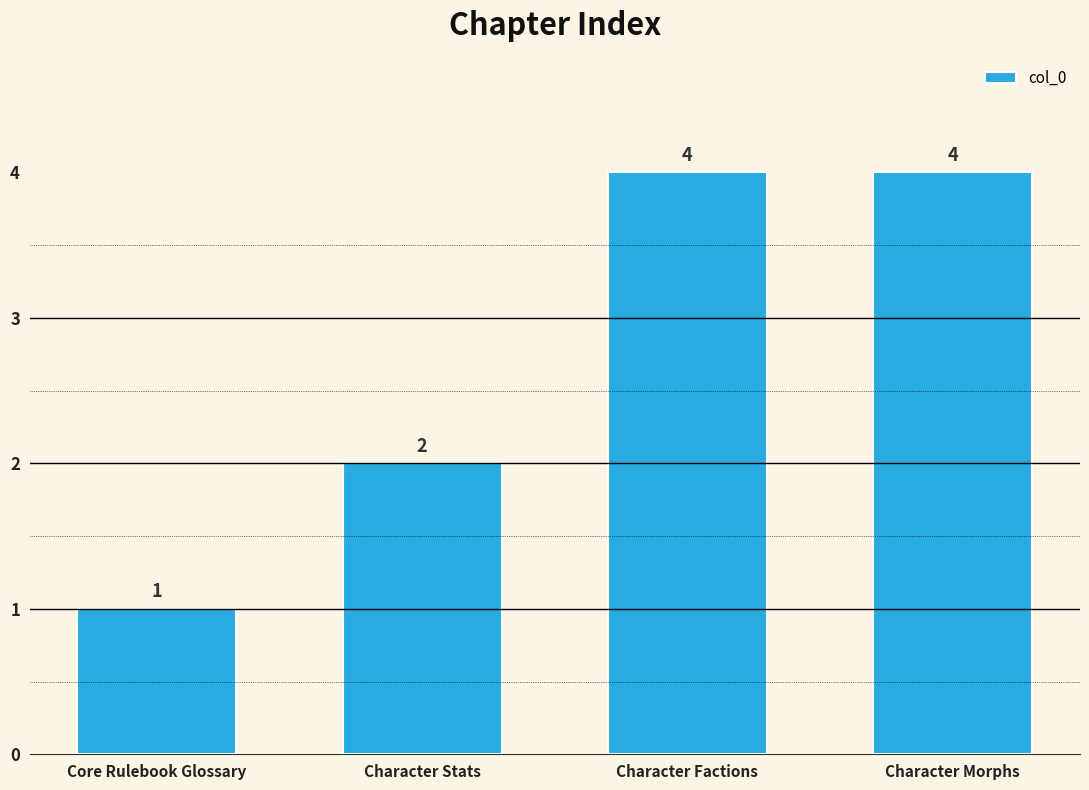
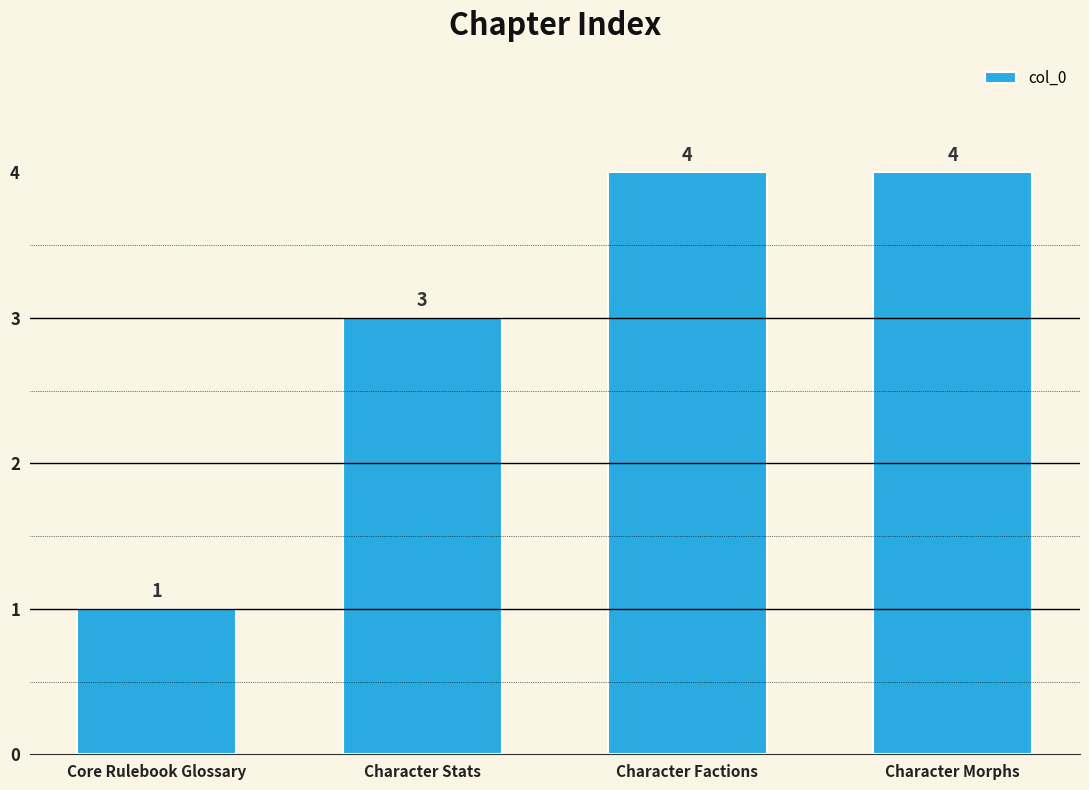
Character Stats: 2 -> 3
